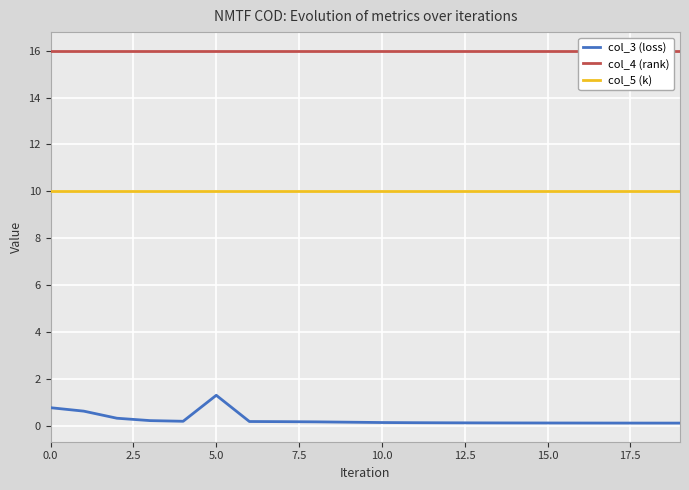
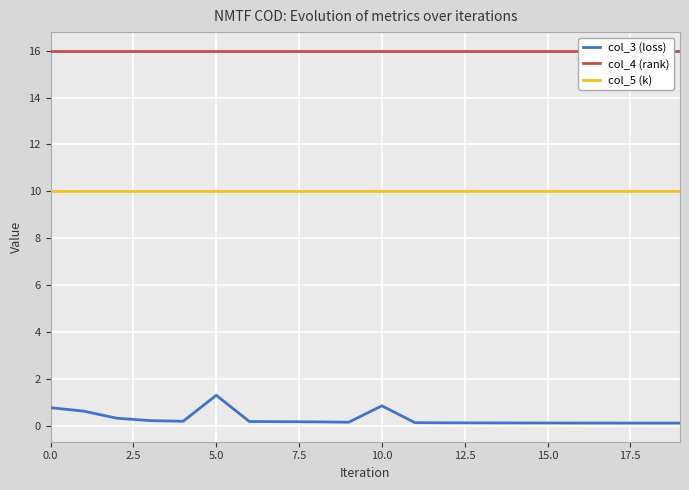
col_3 (loss), 10.0: 0.1 -> 0.8
